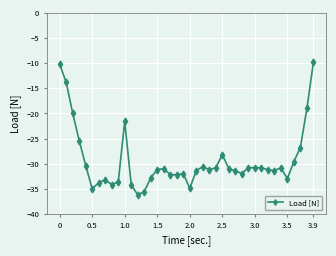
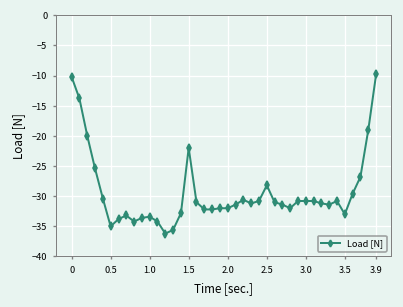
1.0: -22 -> -33
1.5: -31 -> -22
2.0: -35 -> -32
